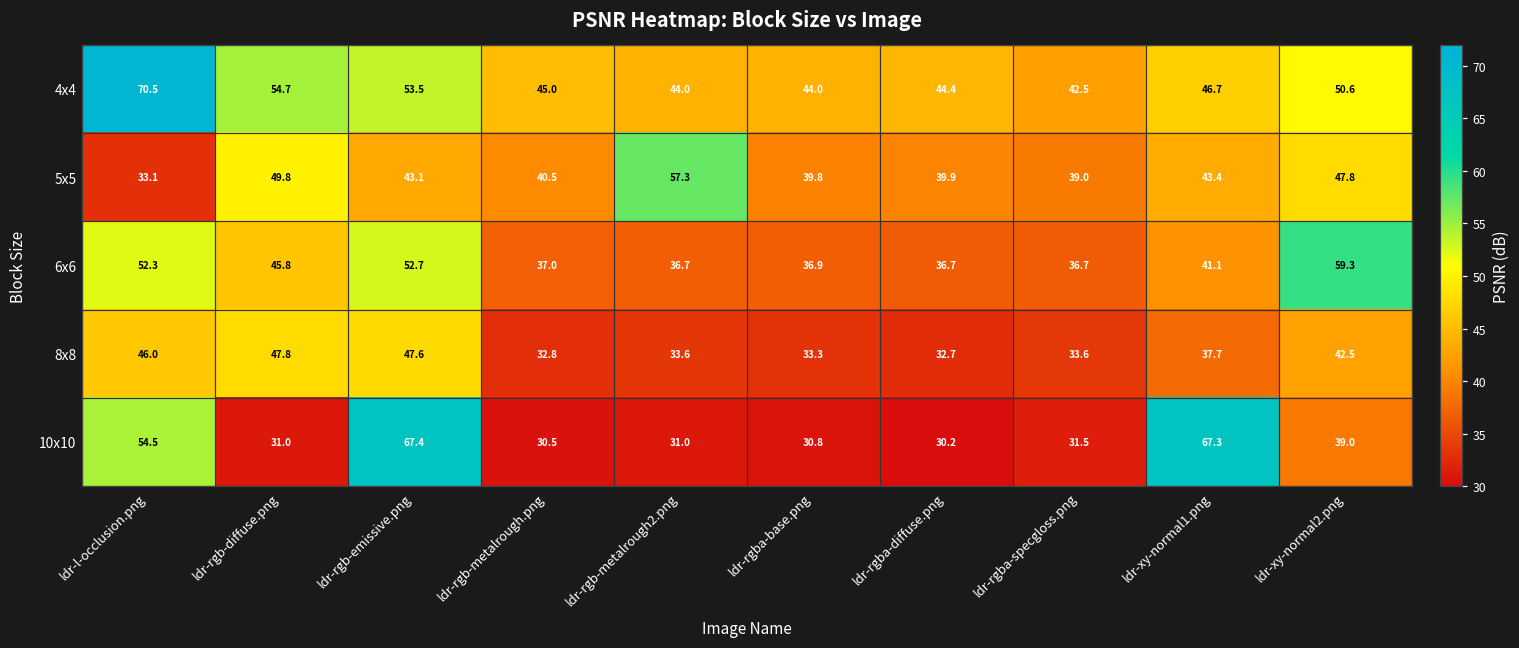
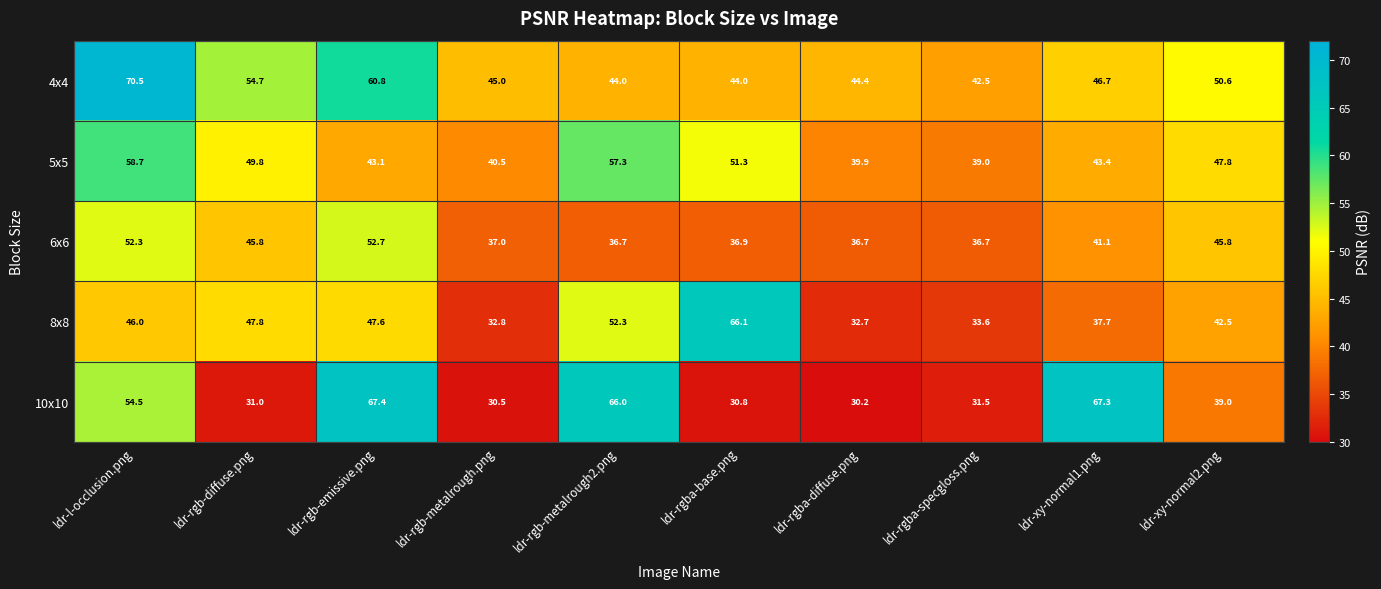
4x4, ldr-rgb-emissive.png: 53.5 -> 60.8
5x5, ldr-l-occlusion.png: 33.1 -> 58.7
5x5, ldr-rgba-base.png: 39.8 -> 51.3
6x6, ldr-xy-normal2.png: 59.3 -> 45.8
8x8, ldr-rgb-metalrough2.png: 33.6 -> 52.3
8x8, ldr-rgba-base.png: 33.3 -> 66.1
10x10, ldr-rgb-metalrough2.png: 31.0 -> 66.0
